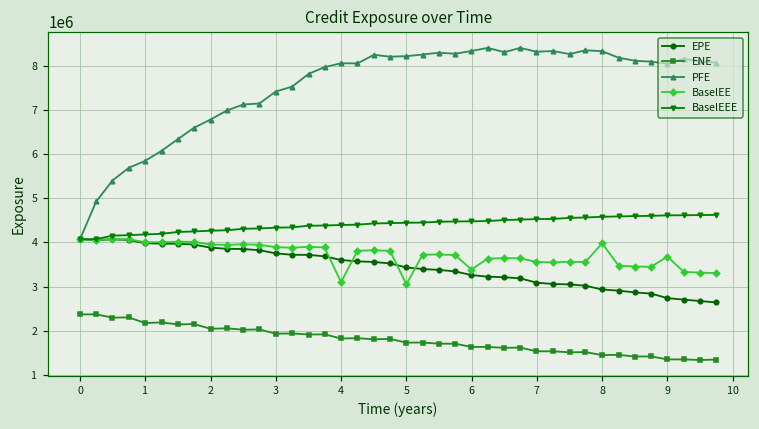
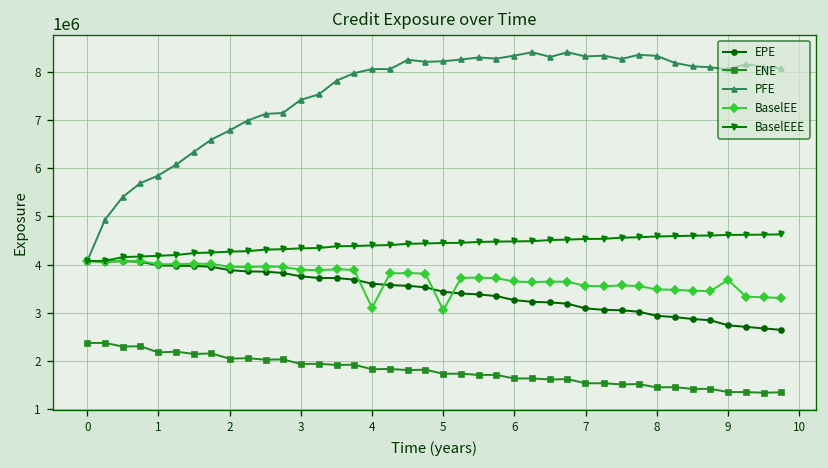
BaselEE, 6: 3400000 -> 3600000
BaselEE, 8: 4000000 -> 3500000
